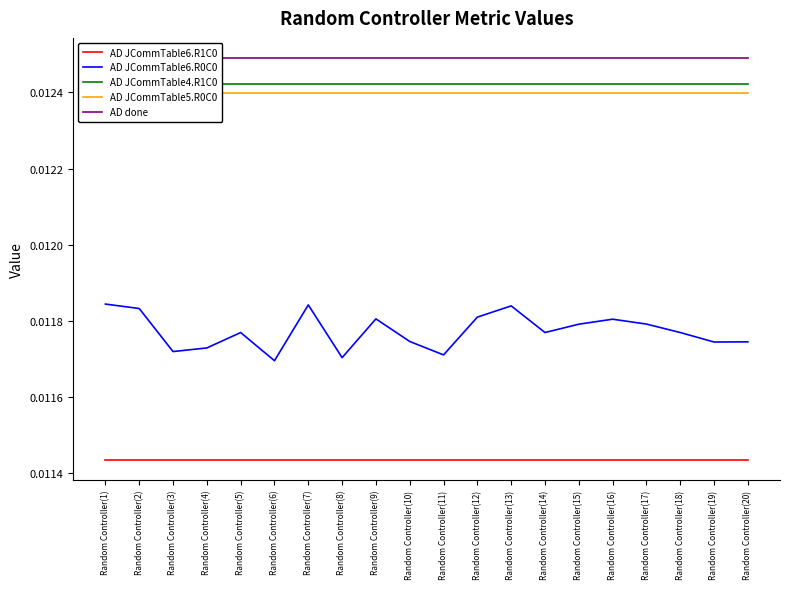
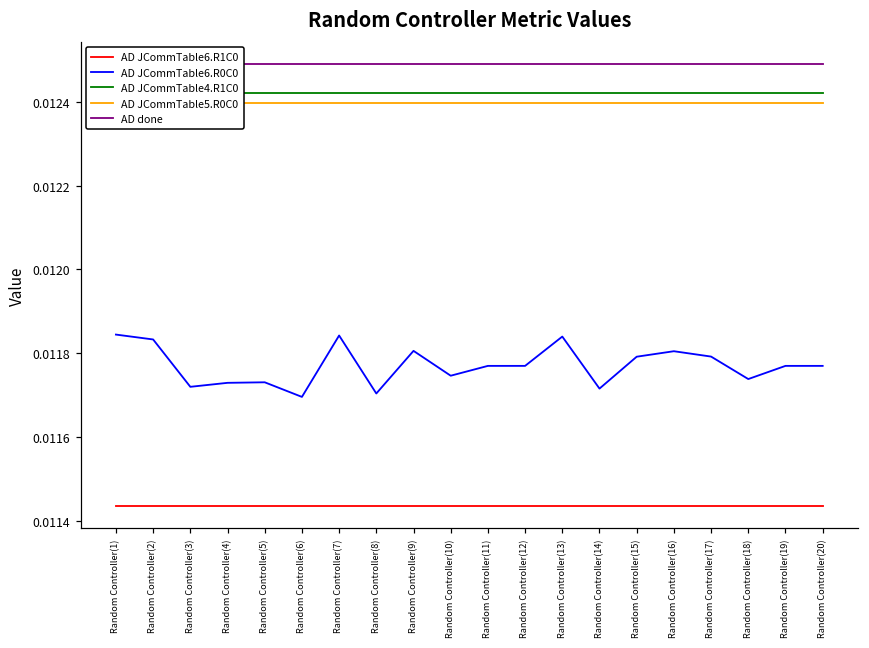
AD JCommTable6.R0C0, Random Controller(5): 0.01177 -> 0.01173
AD JCommTable6.R0C0, Random Controller(11): 0.01171 -> 0.01177
AD JCommTable6.R0C0, Random Controller(12): 0.01181 -> 0.01177
AD JCommTable6.R0C0, Random Controller(14): 0.01177 -> 0.01172
AD JCommTable6.R0C0, Random Controller(18): 0.01177 -> 0.01174
AD JCommTable6.R0C0, Random Controller(19): 0.01174 -> 0.01177
AD JCommTable6.R0C0, Random Controller(20): 0.01174 -> 0.01177
